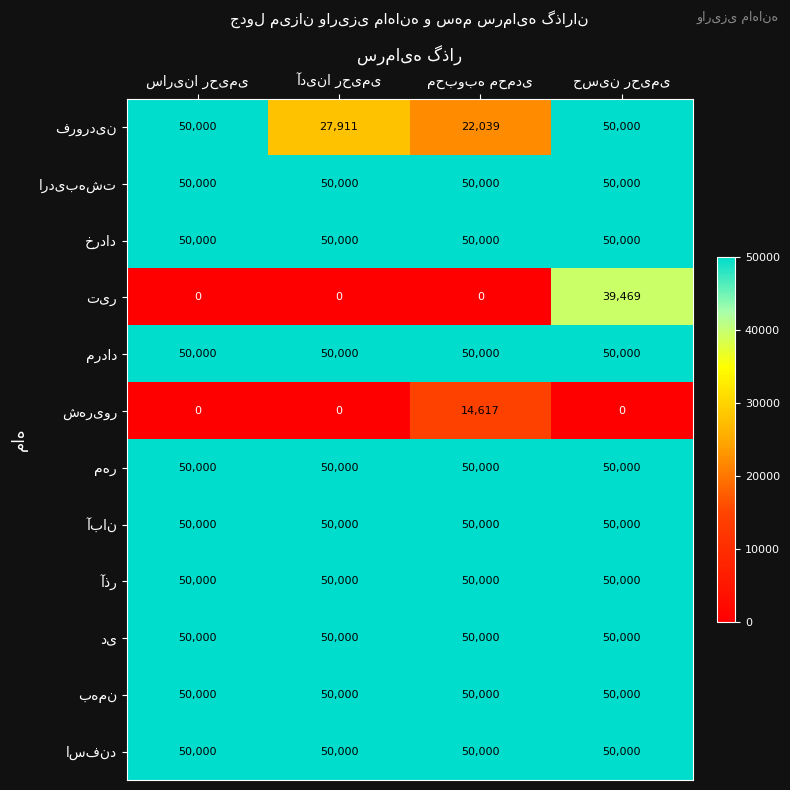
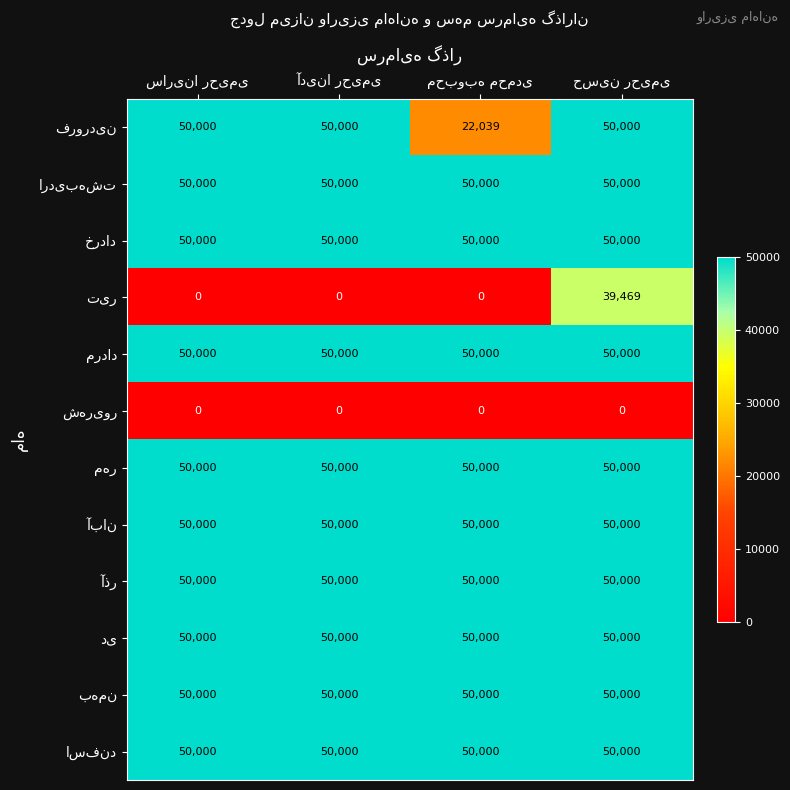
فروردین, آدینا رحیمی: 27,911 -> 50,000
شهریور, محبوبه محمدی: 14,617 -> 0
